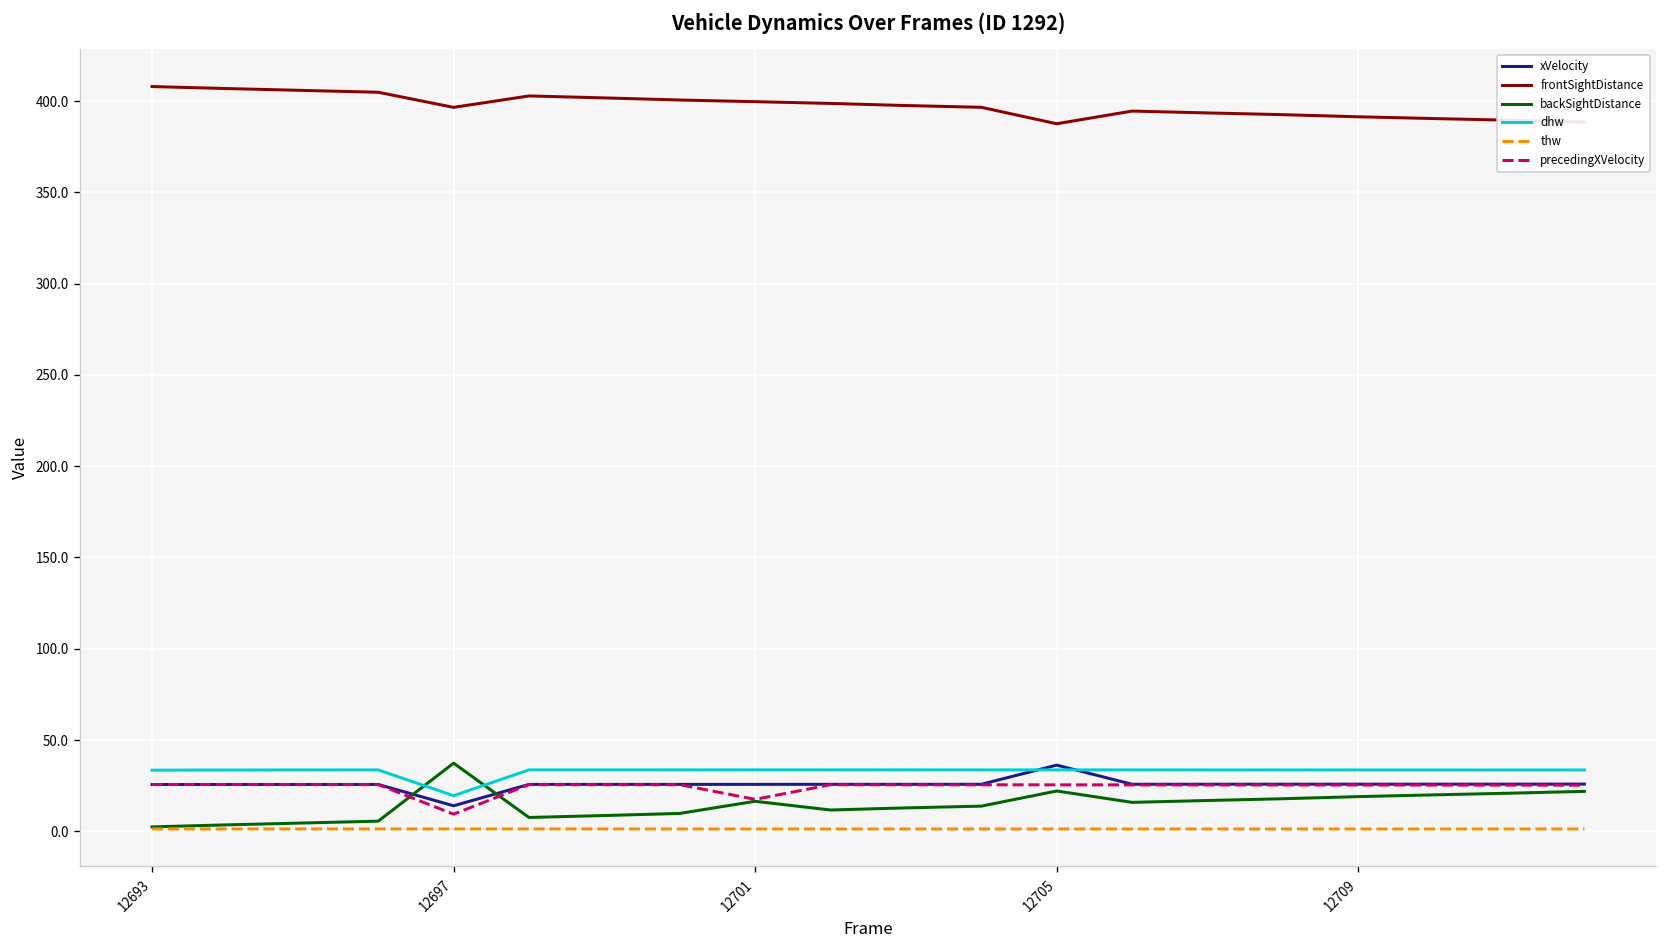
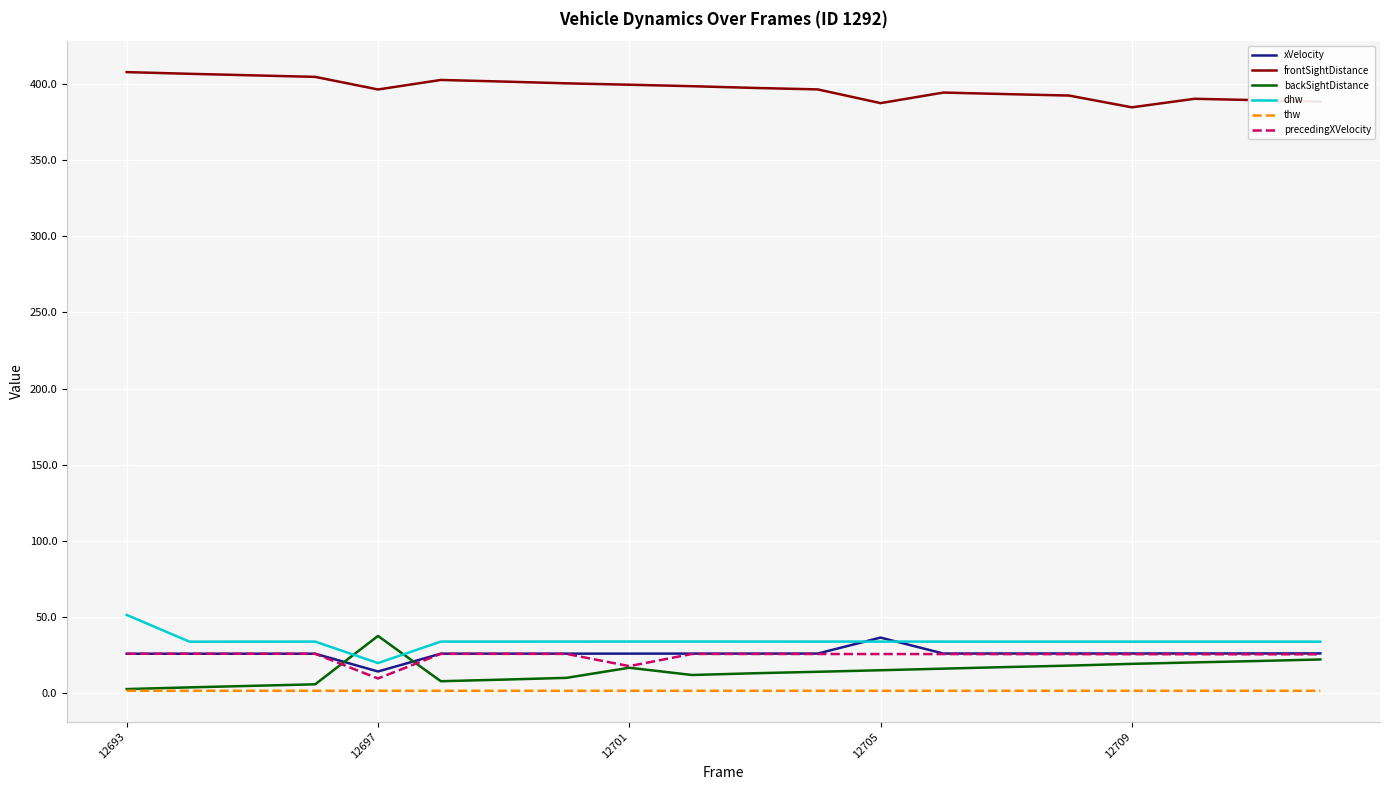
dhw, 12693: 34 -> 51
backSightDistance, 12705: 22 -> 15
frontSightDistance, 12709: 391 -> 385
